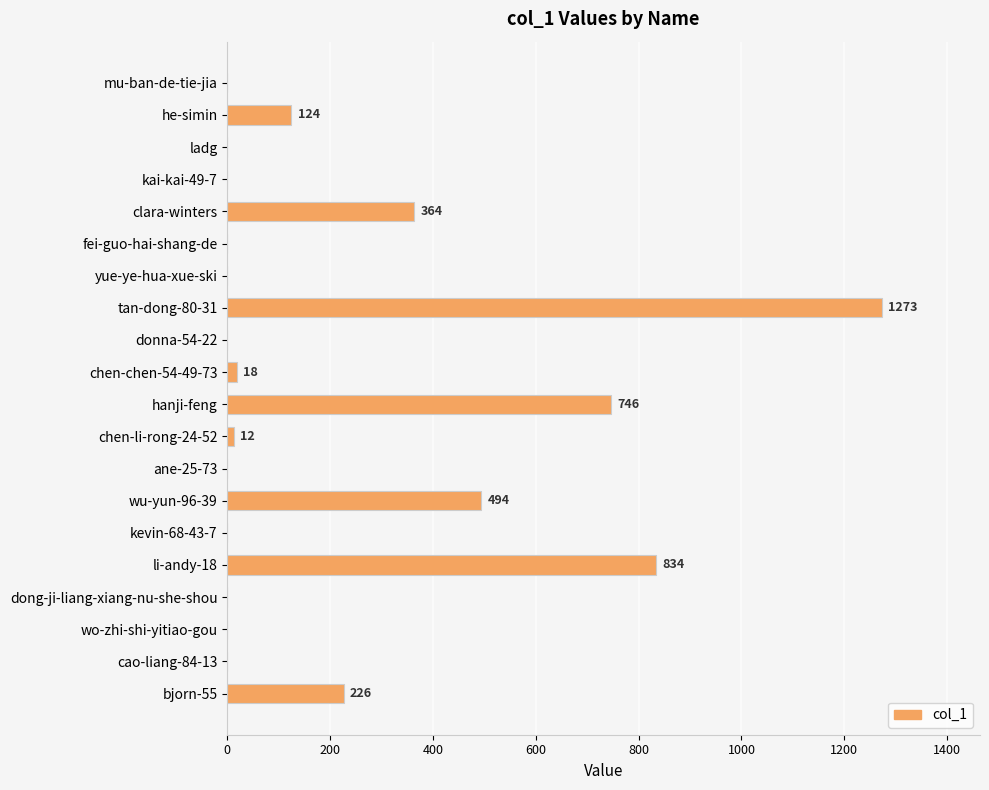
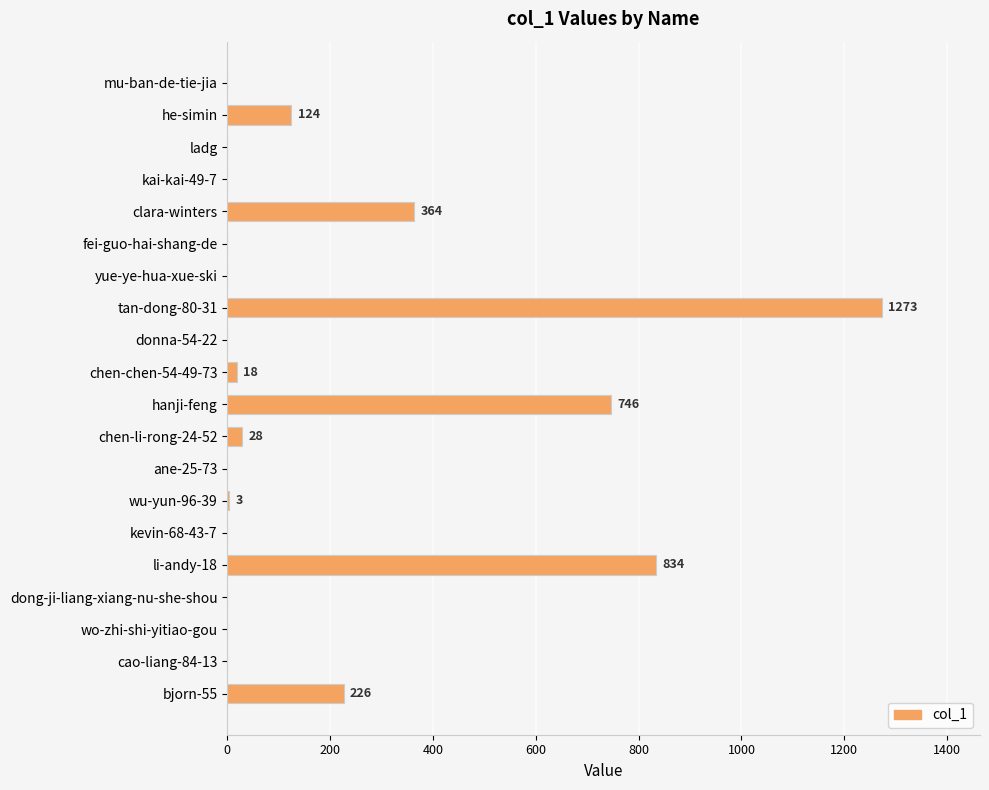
chen-li-rong-24-52: 12 -> 28
wu-yun-96-39: 494 -> 3
